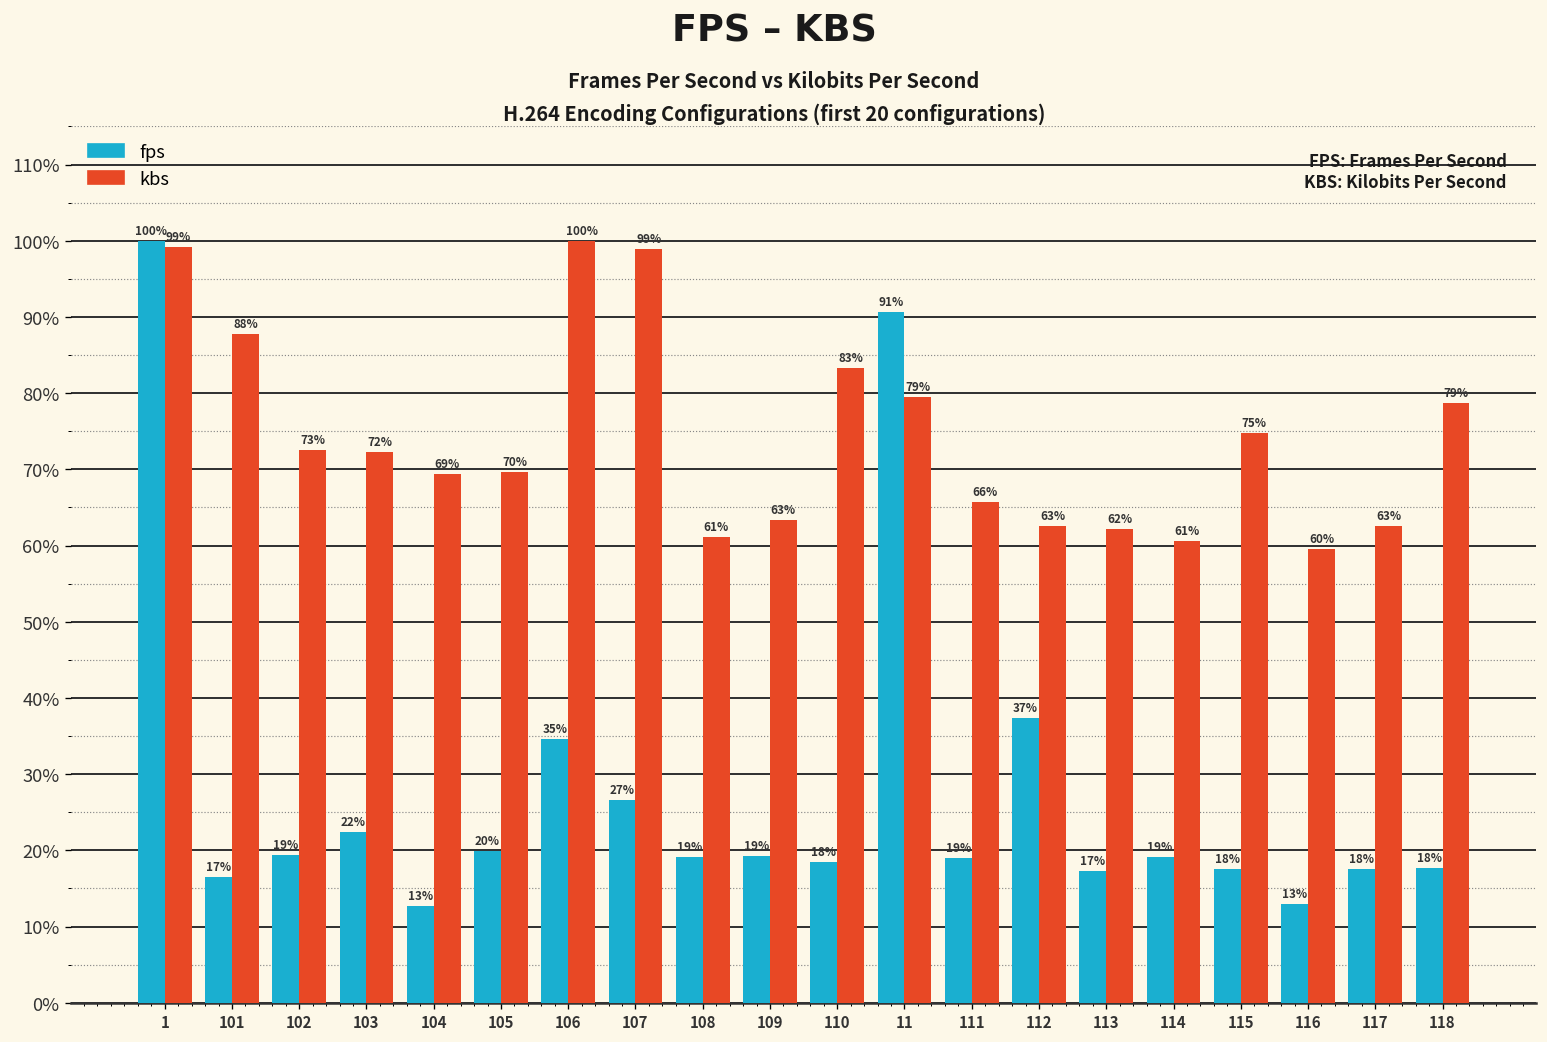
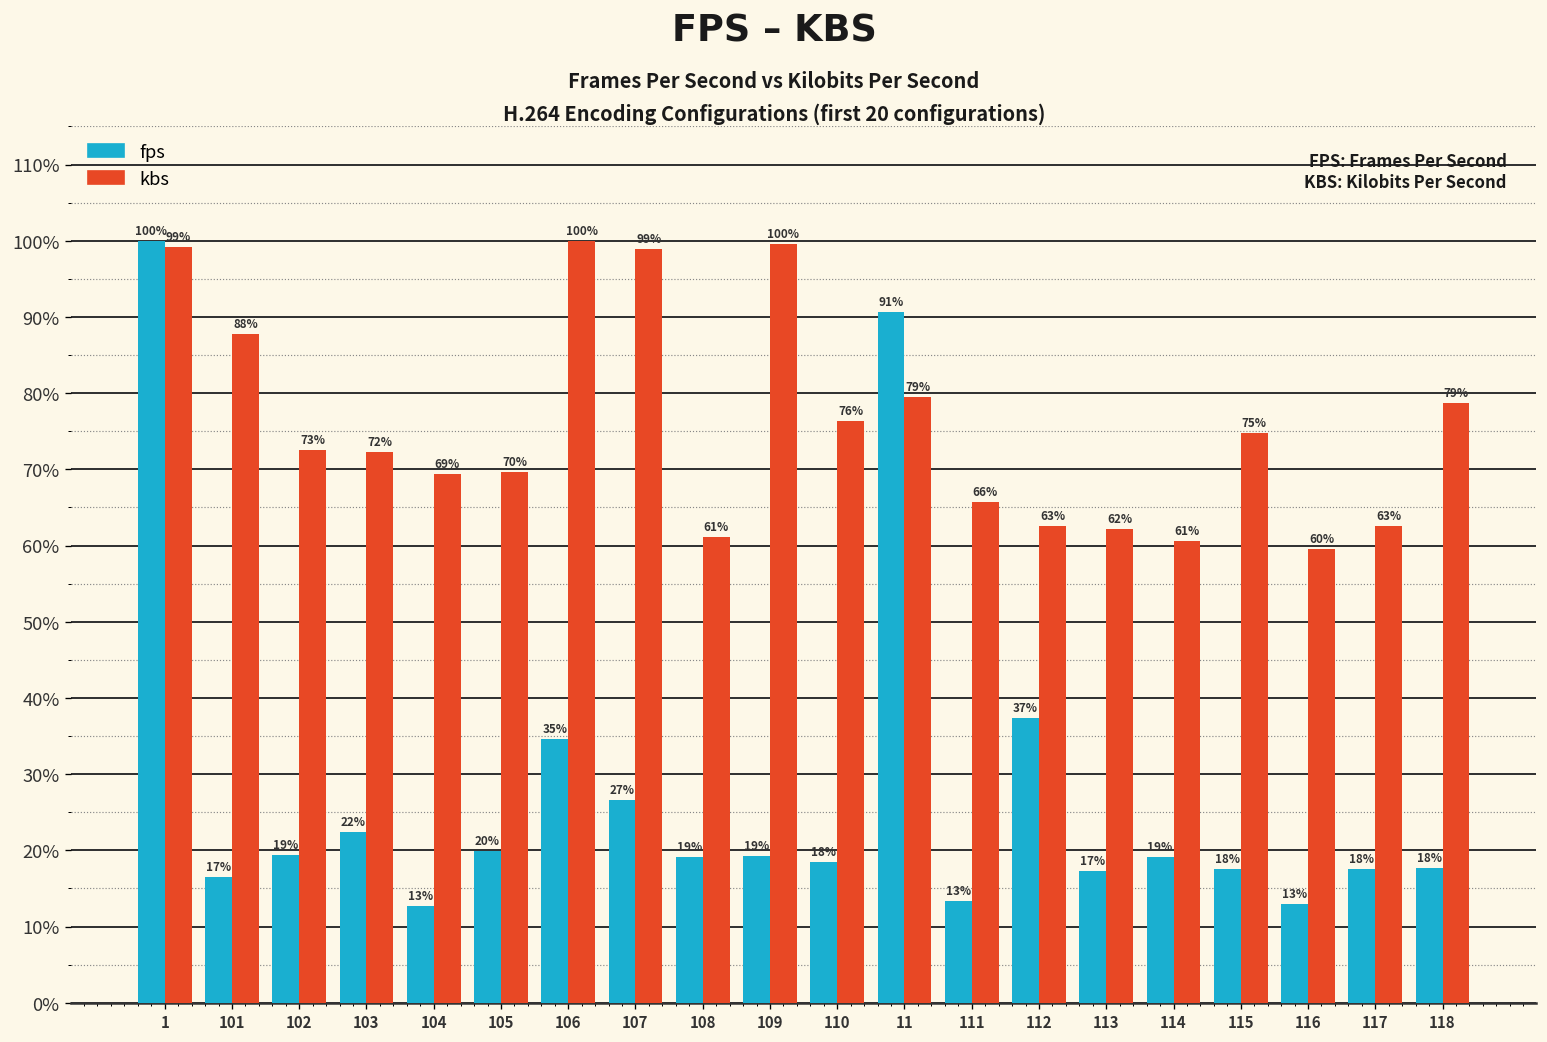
kbs, 109: 63% -> 100%
kbs, 110: 83% -> 76%
fps, 111: 19% -> 13%
